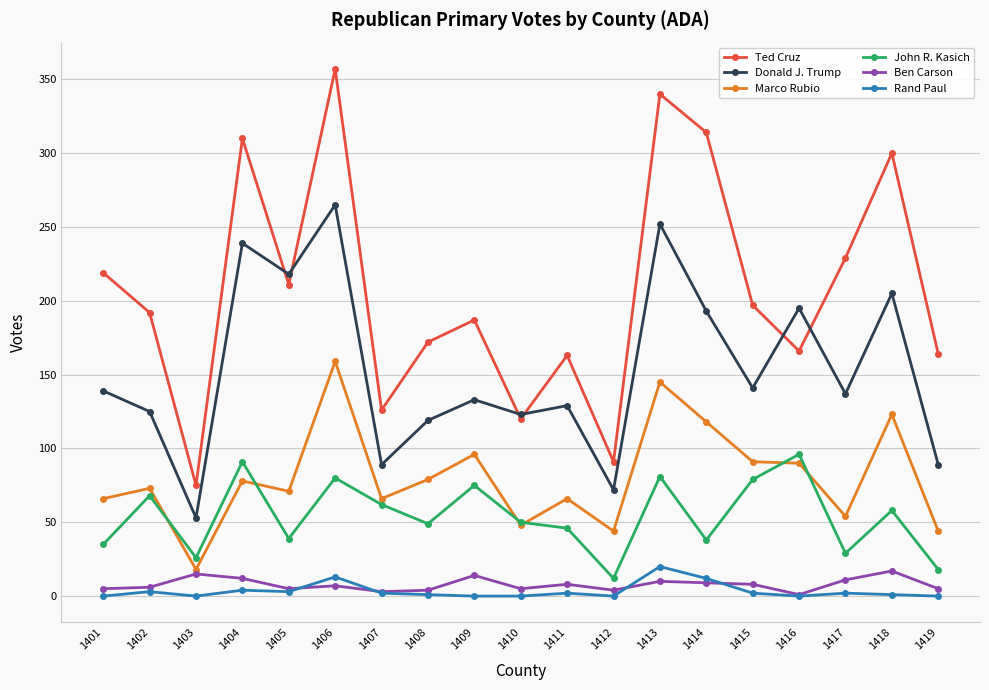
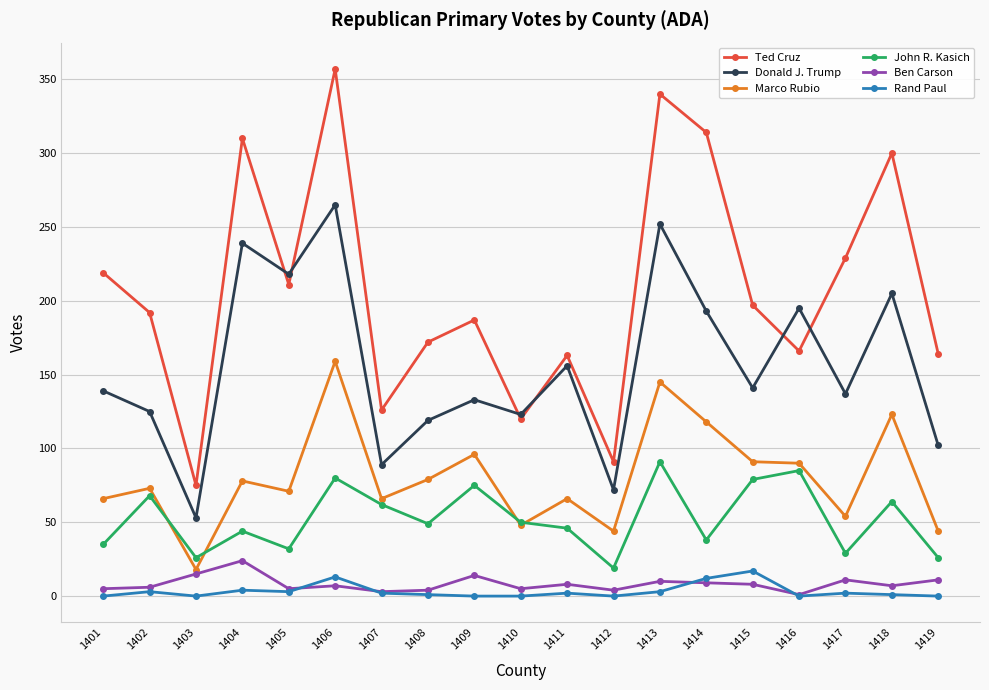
John R. Kasich, 1404: 91 -> 44
Ben Carson, 1404: 12 -> 24
John R. Kasich, 1405: 39 -> 32
Donald J. Trump, 1411: 129 -> 156
John R. Kasich, 1412: 12 -> 19
John R. Kasich, 1413: 81 -> 91
Rand Paul, 1413: 20 -> 3
Rand Paul, 1415: 2 -> 17
John R. Kasich, 1416: 96 -> 85
John R. Kasich, 1418: 58 -> 64
Ben Carson, 1418: 17 -> 7
Donald J. Trump, 1419: 89 -> 102
John R. Kasich, 1419: 18 -> 26
Ben Carson, 1419: 5 -> 11
